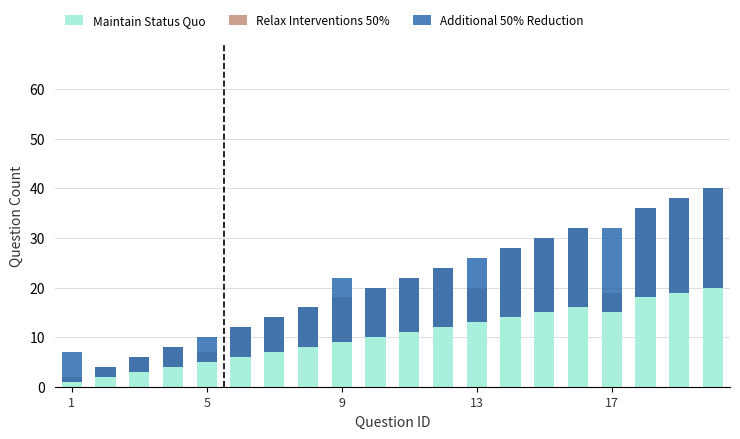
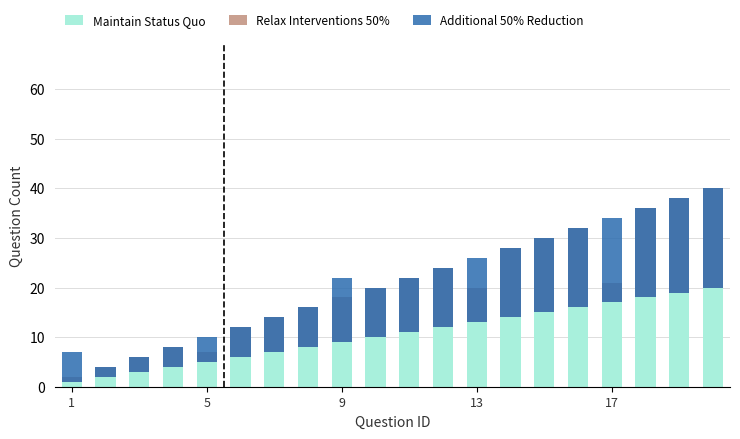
Maintain Status Quo, 17: 15 -> 17
